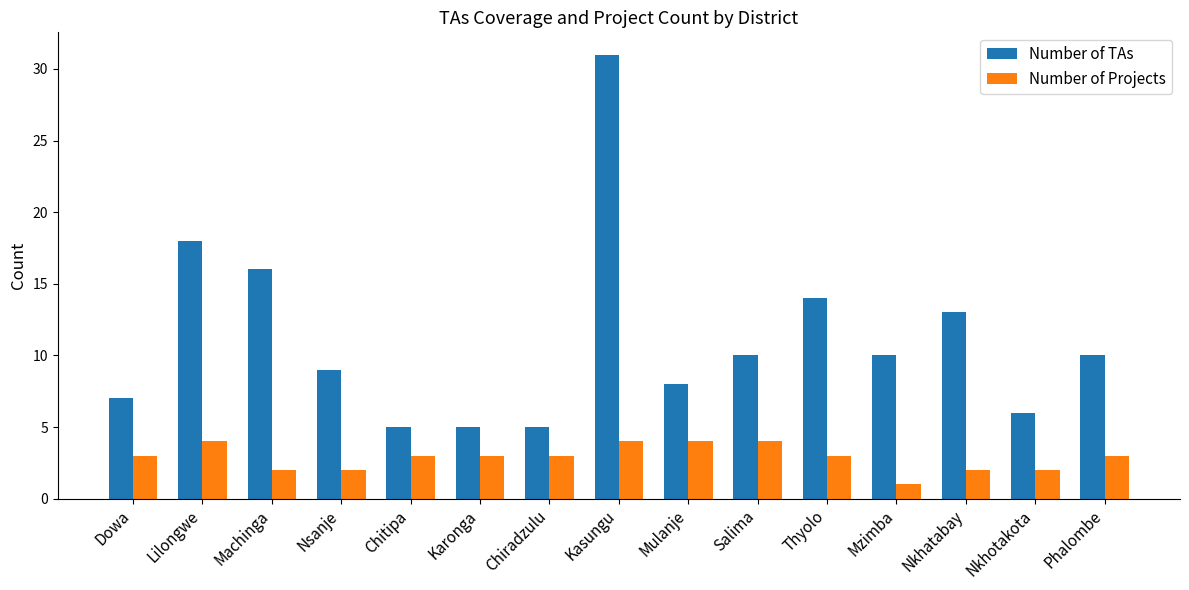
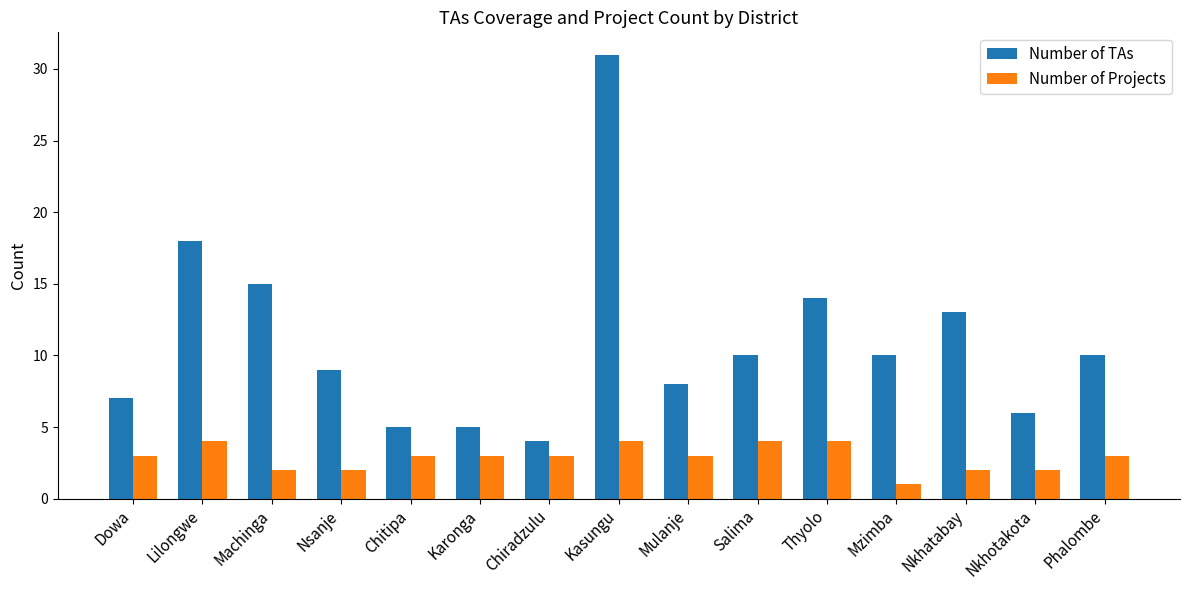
Number of TAs, Machinga: 16 -> 15
Number of TAs, Chiradzulu: 5 -> 4
Number of Projects, Mulanje: 4 -> 3
Number of Projects, Thyolo: 3 -> 4
